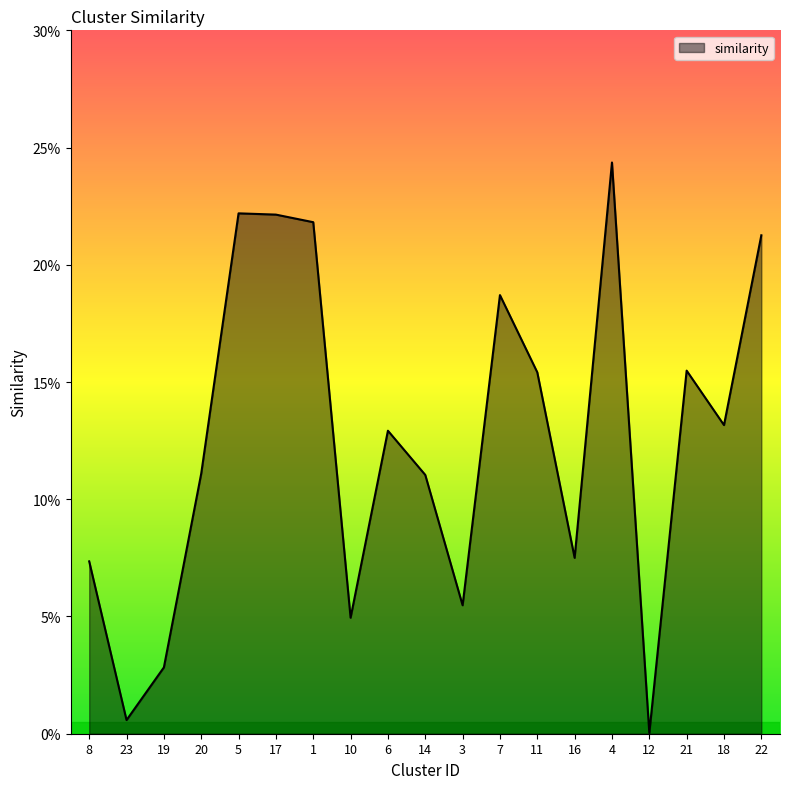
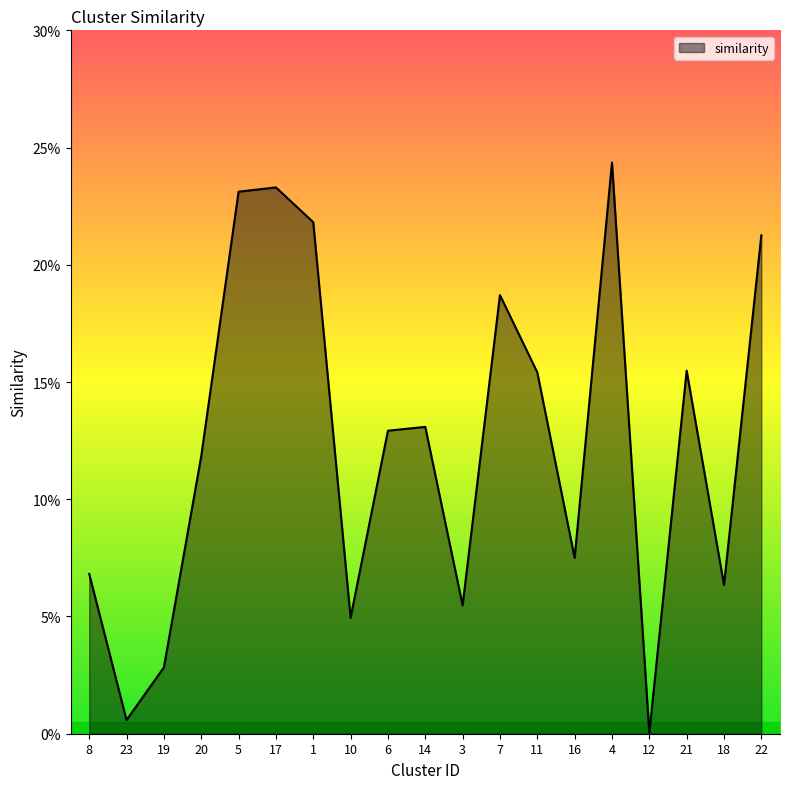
8: 7.4% -> 6.8%
20: 11.1% -> 11.8%
5: 22.2% -> 23.1%
17: 22.1% -> 23.3%
14: 11.0% -> 13.1%
18: 13.2% -> 6.3%
